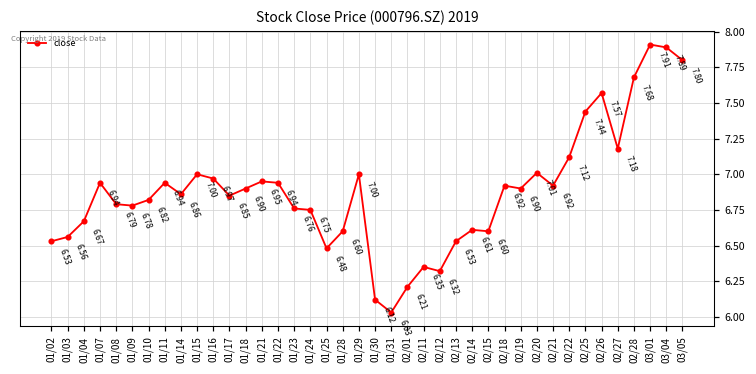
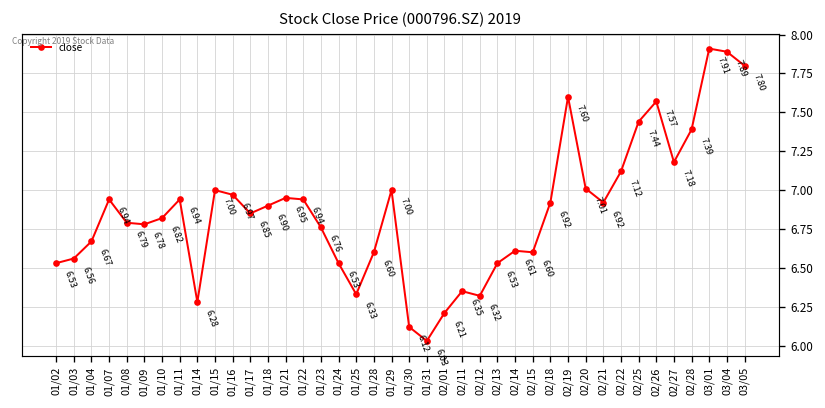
01/14: 6.86 -> 6.28
01/24: 6.75 -> 6.53
01/25: 6.48 -> 6.33
02/19: 6.90 -> 7.60
02/28: 7.68 -> 7.39
